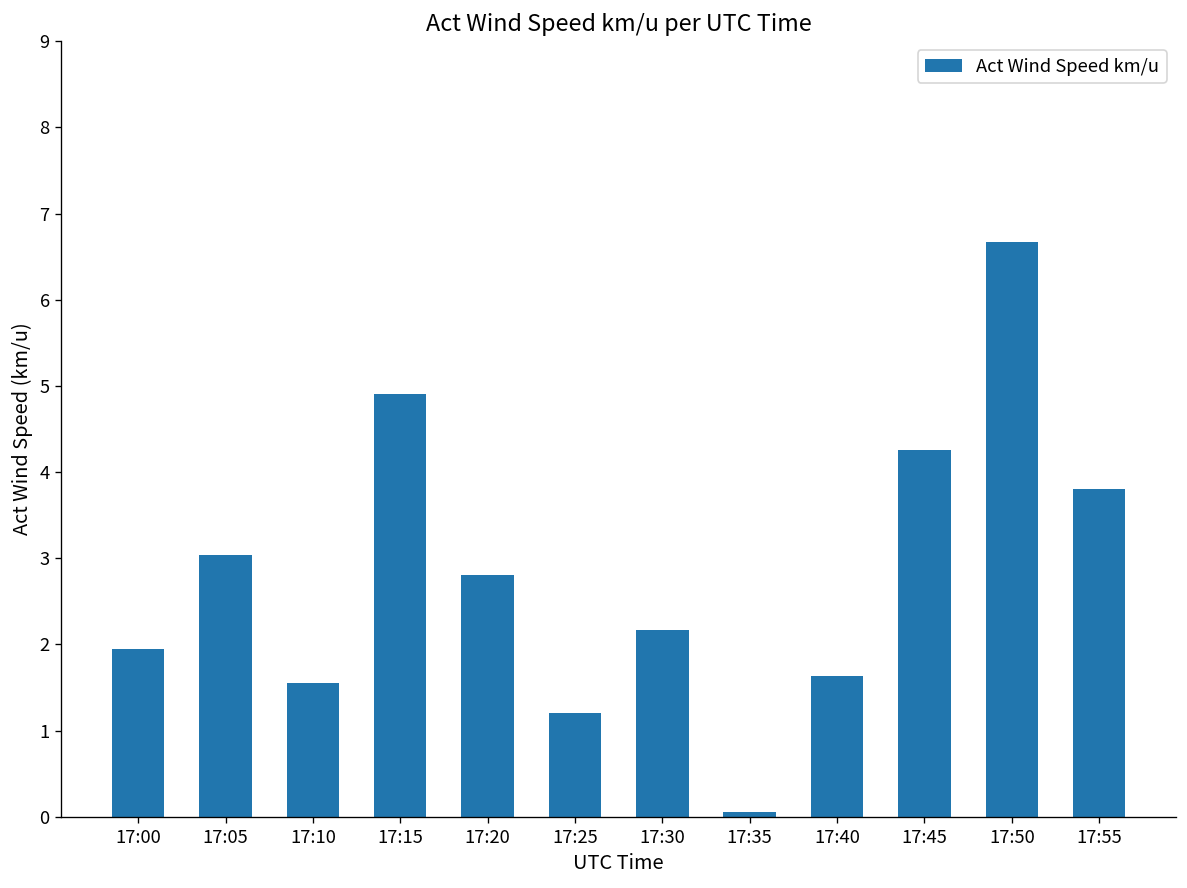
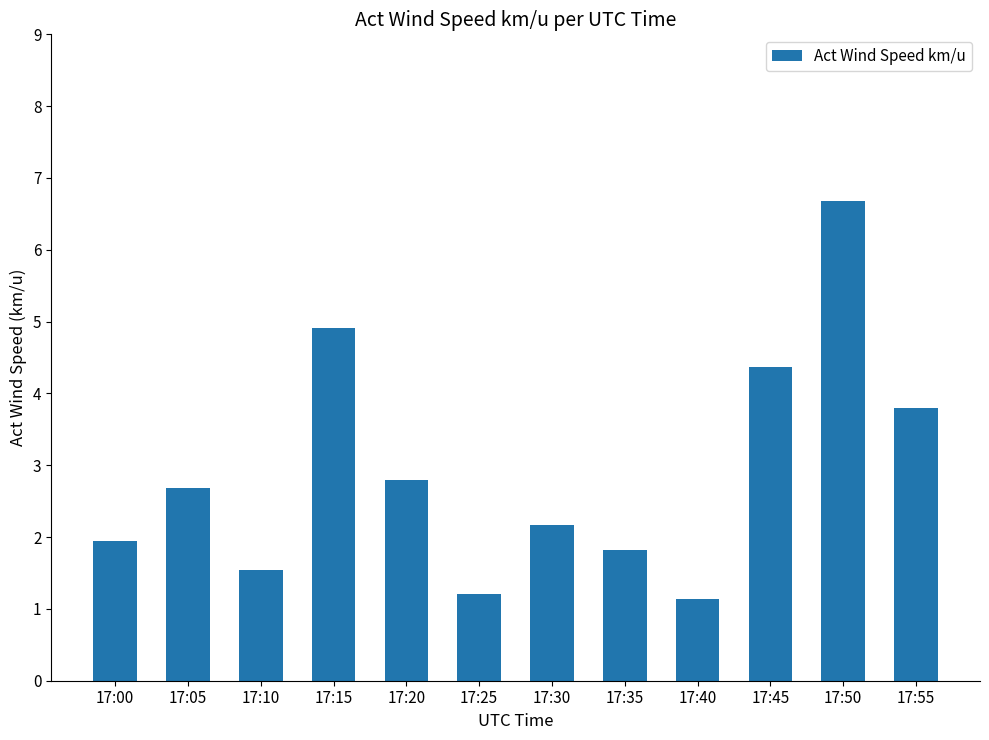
17:05: 3.0 -> 2.7
17:35: 0.1 -> 1.8
17:40: 1.6 -> 1.1
17:45: 4.3 -> 4.4
